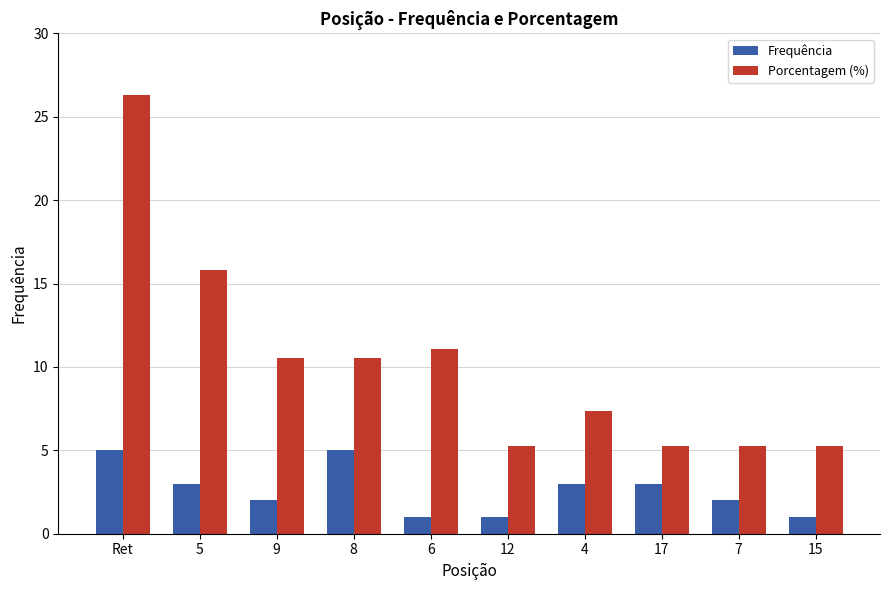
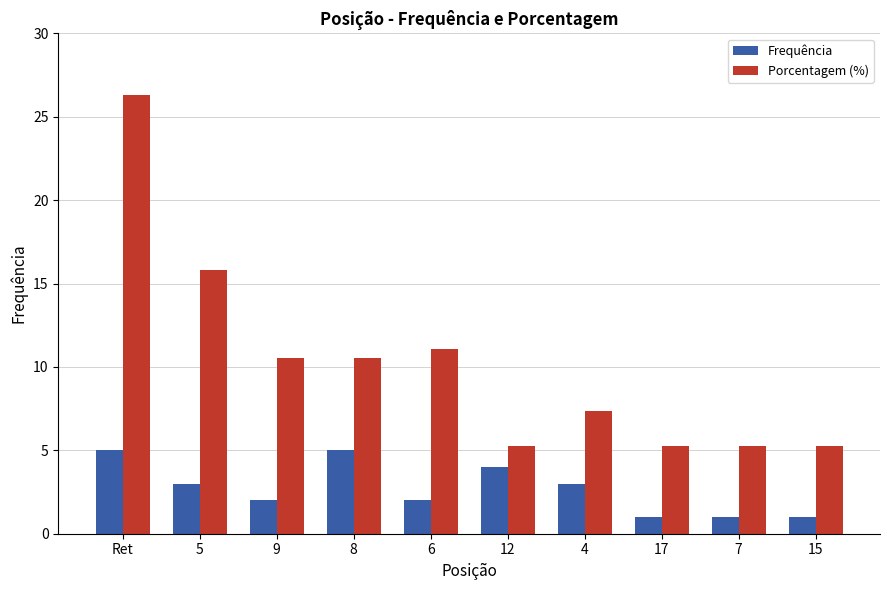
Frequência, 6: 1 -> 2
Frequência, 12: 1 -> 4
Frequência, 17: 3 -> 1
Frequência, 7: 2 -> 1
